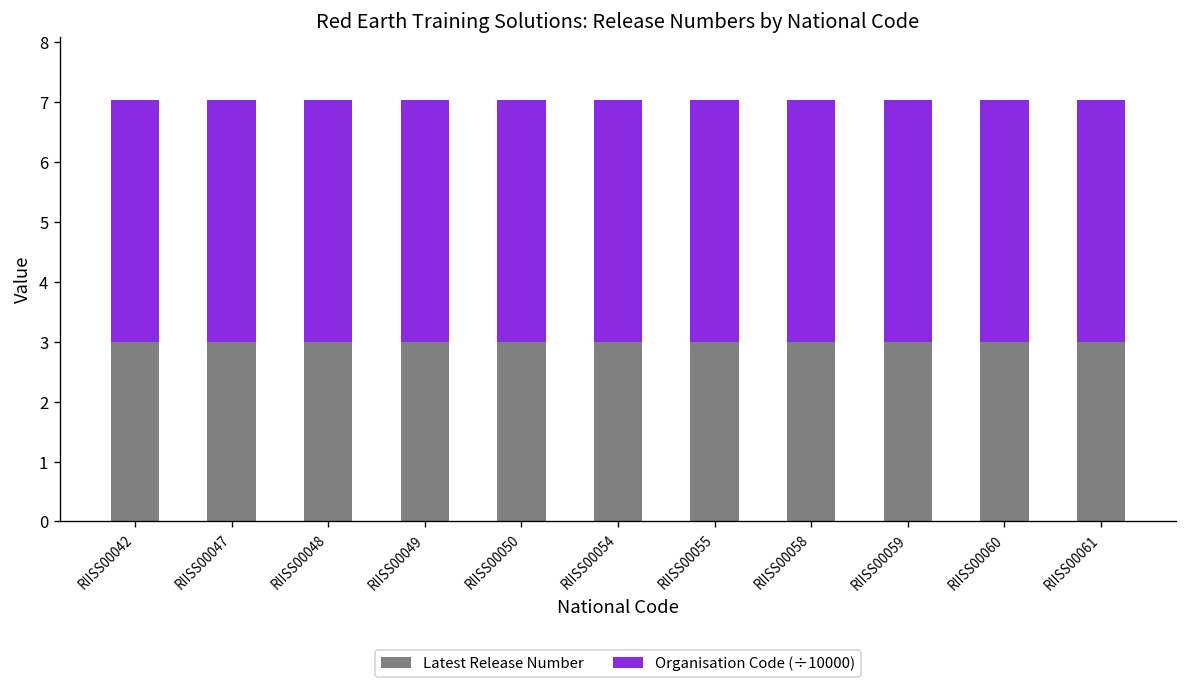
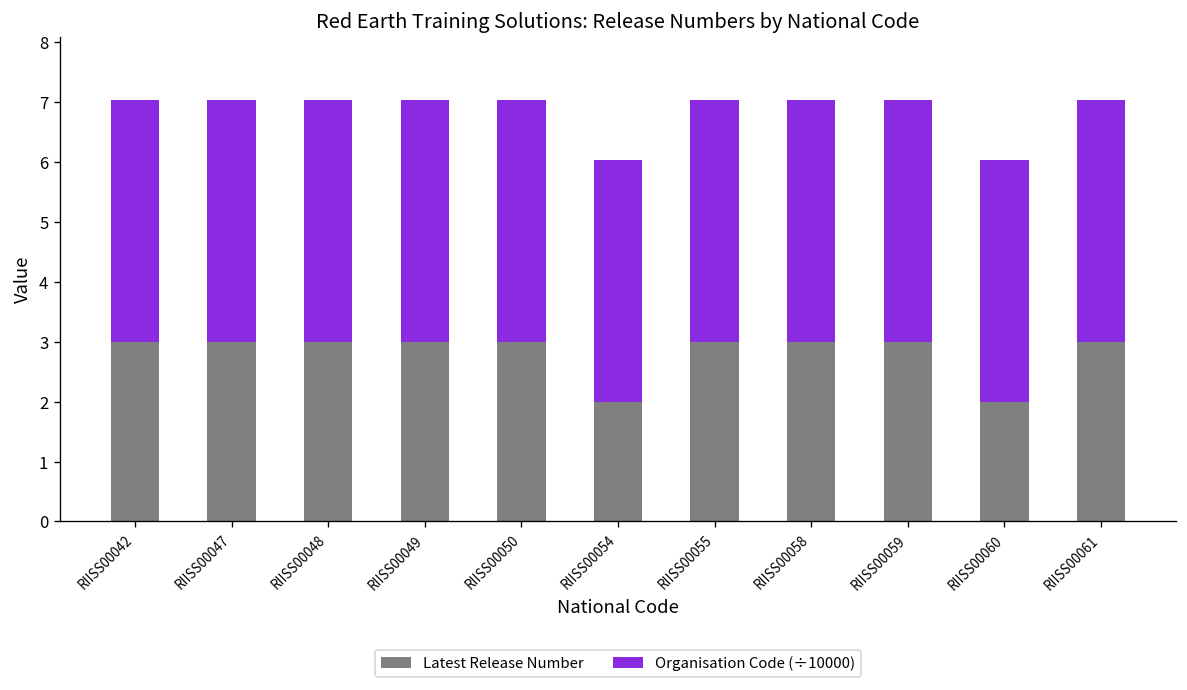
Latest Release Number, RIISS00054: 3 -> 2
Latest Release Number, RIISS00060: 3 -> 2
